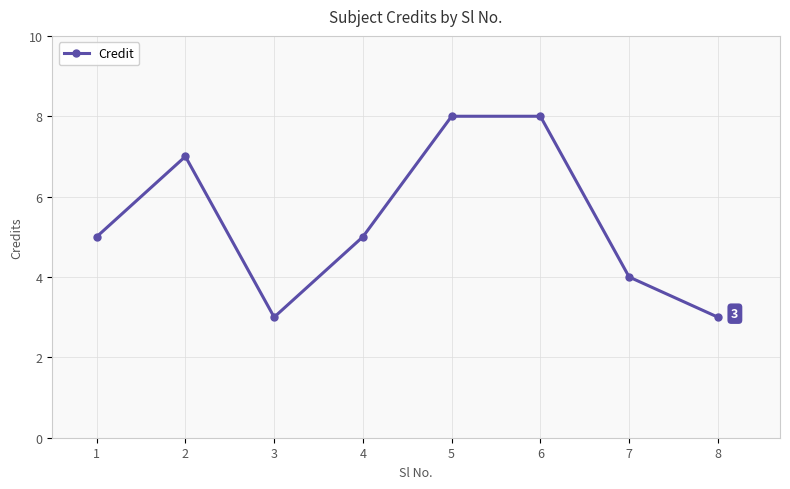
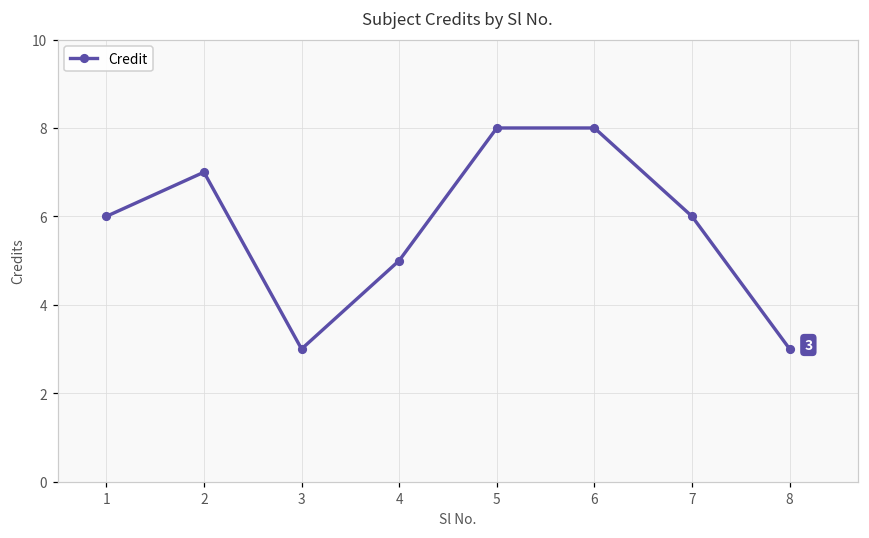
1: 5 -> 6
7: 4 -> 6
